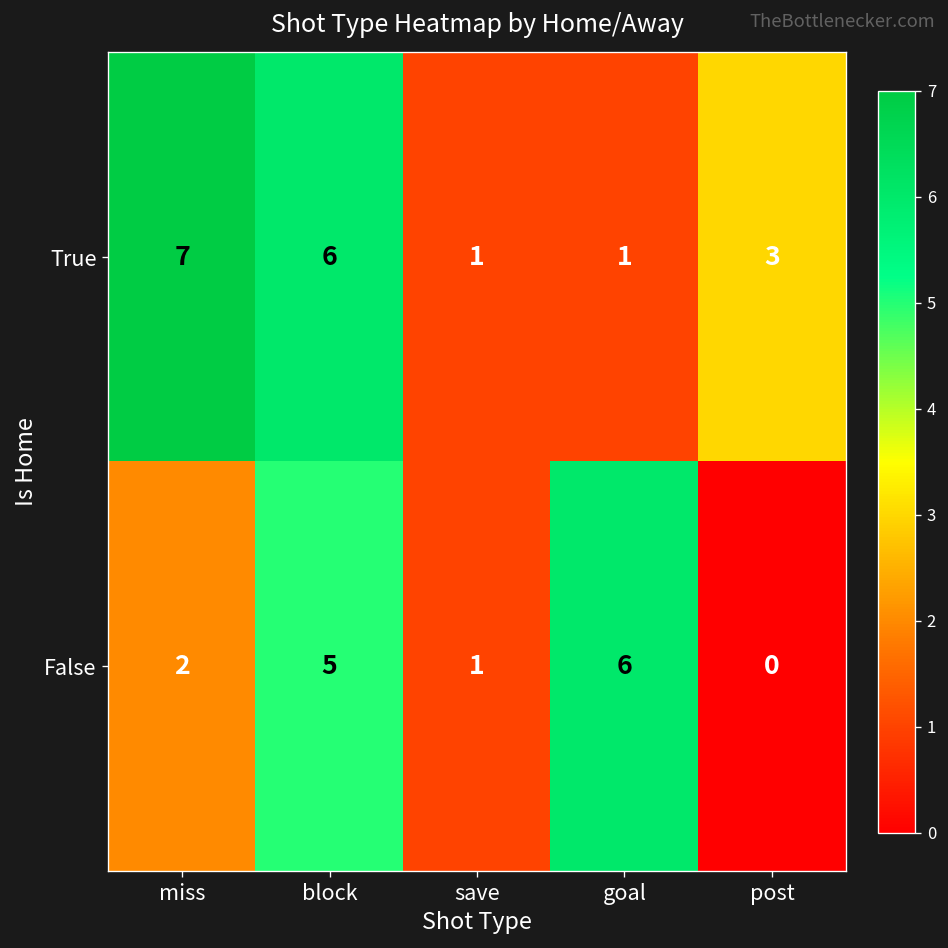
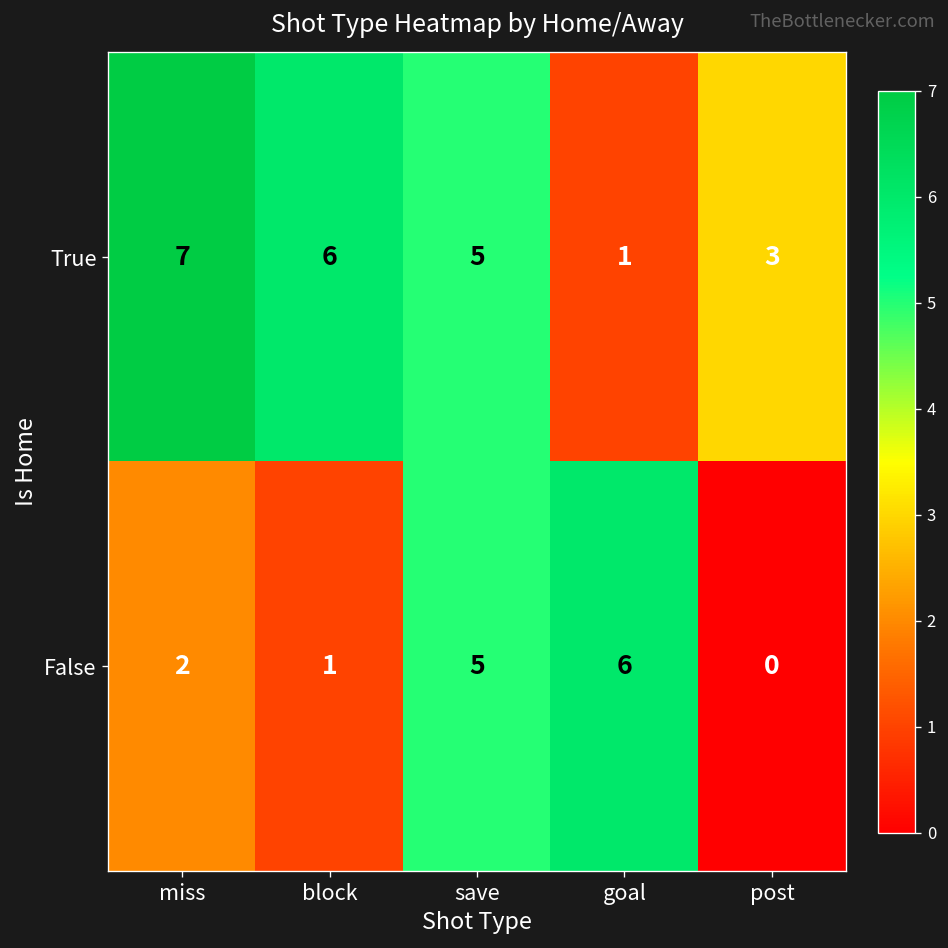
True, save: 1 -> 5
False, block: 5 -> 1
False, save: 1 -> 5
